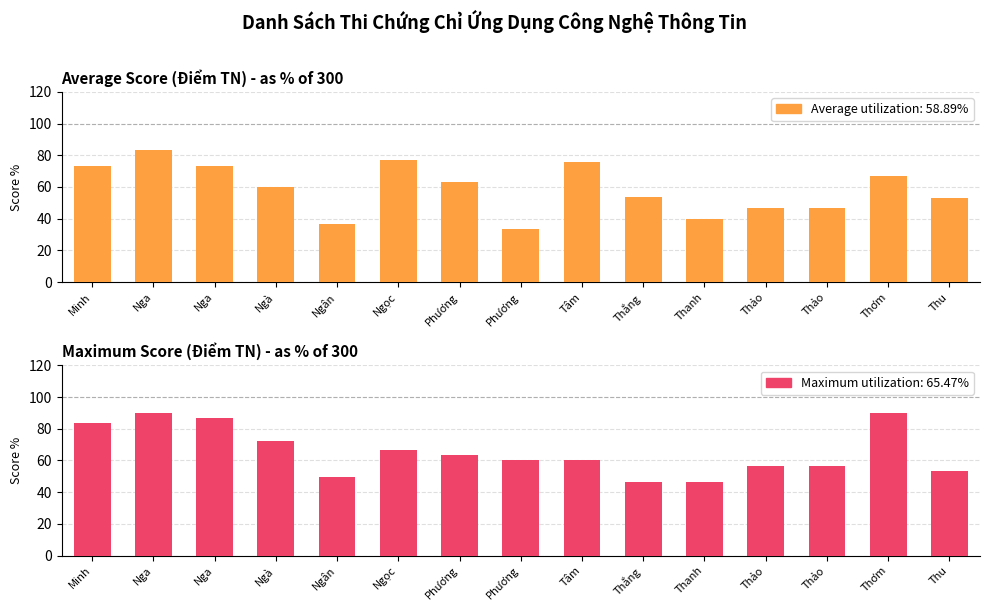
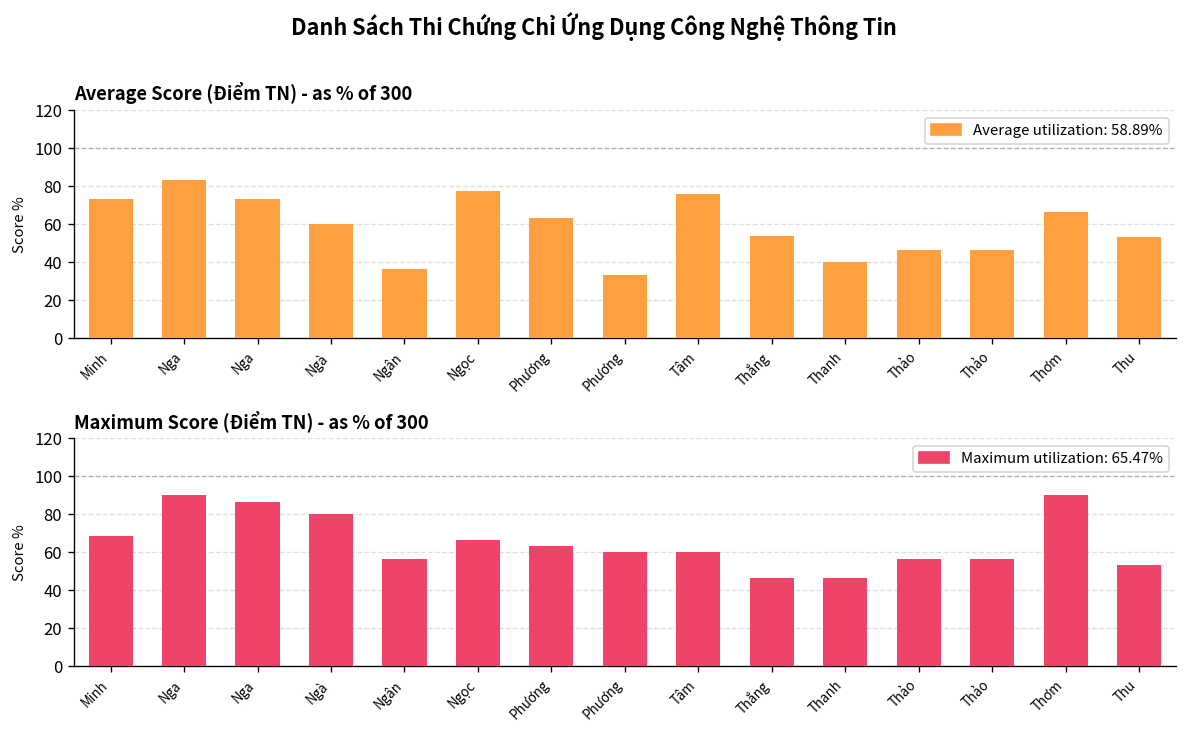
Maximum Score (Điểm TN) - as % of 300, Minh: 83 -> 69
Maximum Score (Điểm TN) - as % of 300, Ngà: 72 -> 80
Maximum Score (Điểm TN) - as % of 300, Ngân: 50 -> 57
